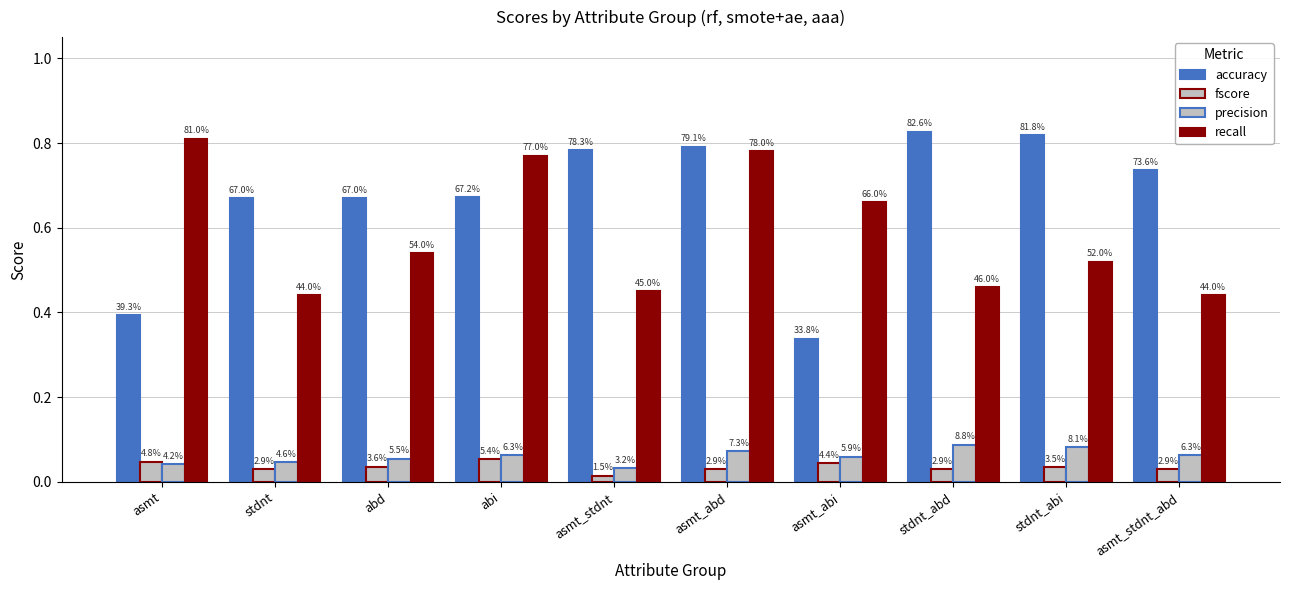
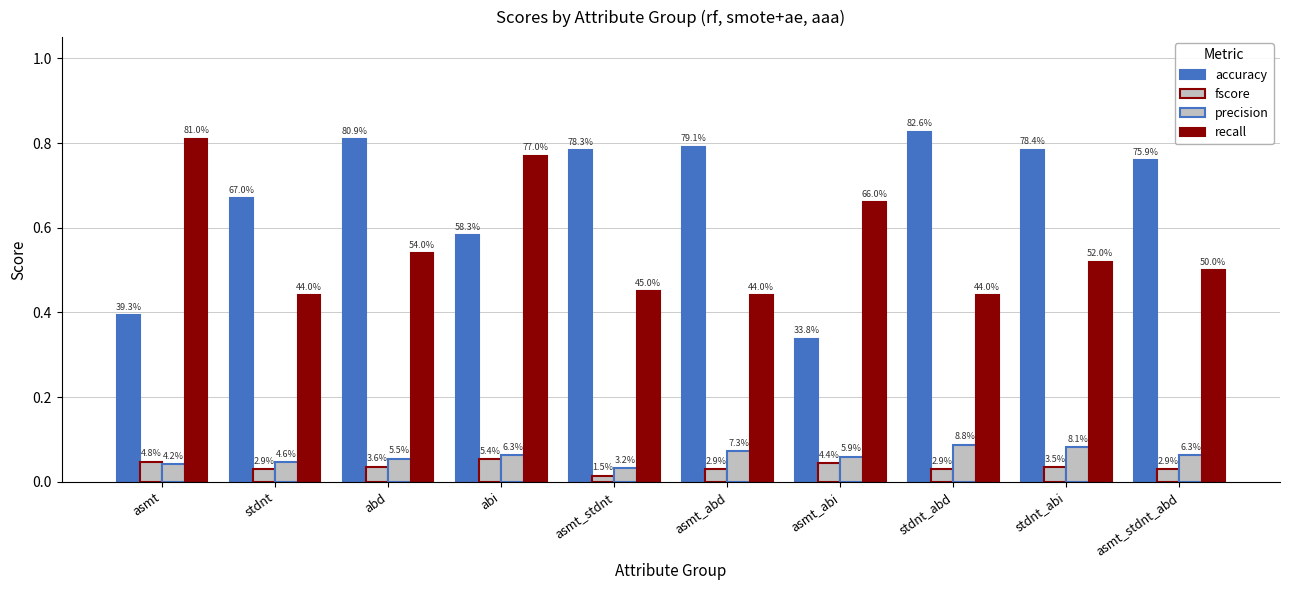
accuracy, abd: 67.0% -> 80.9%
accuracy, abi: 67.2% -> 58.3%
recall, asmt_abd: 78.0% -> 44.0%
recall, stdnt_abd: 46.0% -> 44.0%
accuracy, stdnt_abi: 81.8% -> 78.4%
accuracy, asmt_stdnt_abd: 73.6% -> 75.9%
recall, asmt_stdnt_abd: 44.0% -> 50.0%
